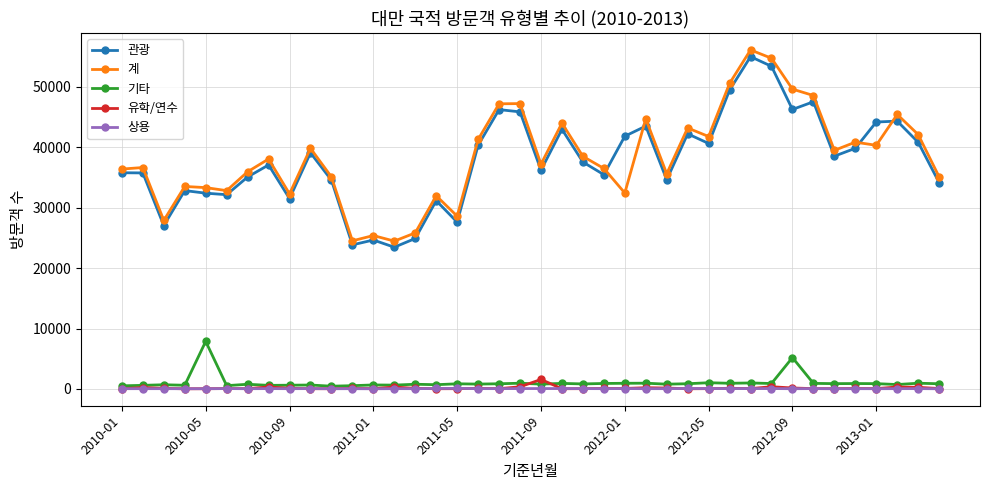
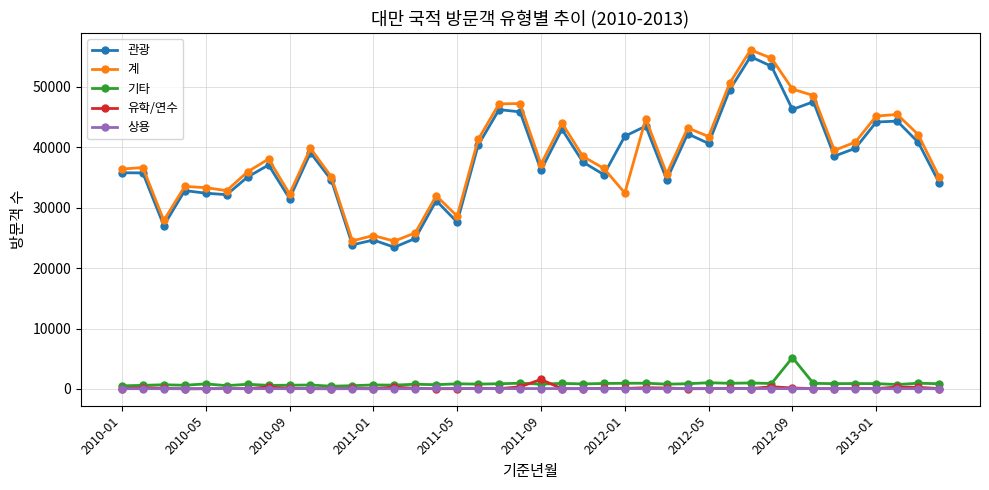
기타, 2010-05: 8000 -> 1000
계, 2013-01: 40000 -> 45000
